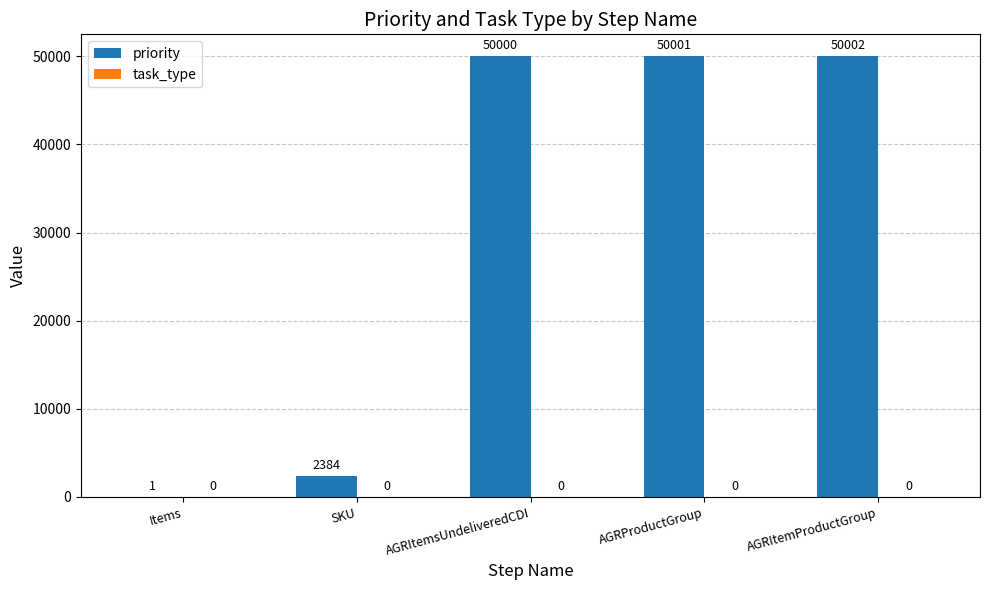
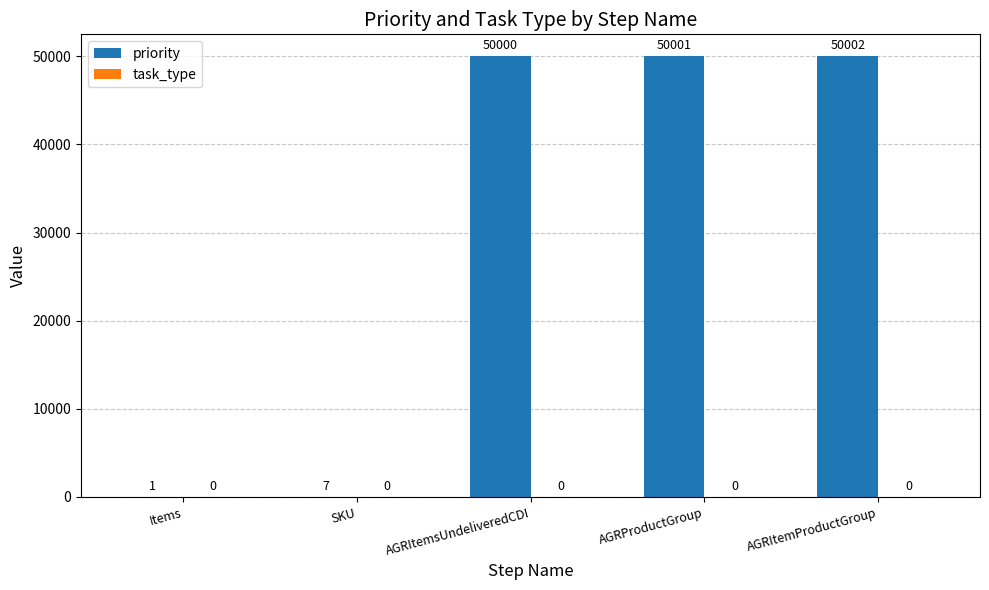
priority, SKU: 2384 -> 7
